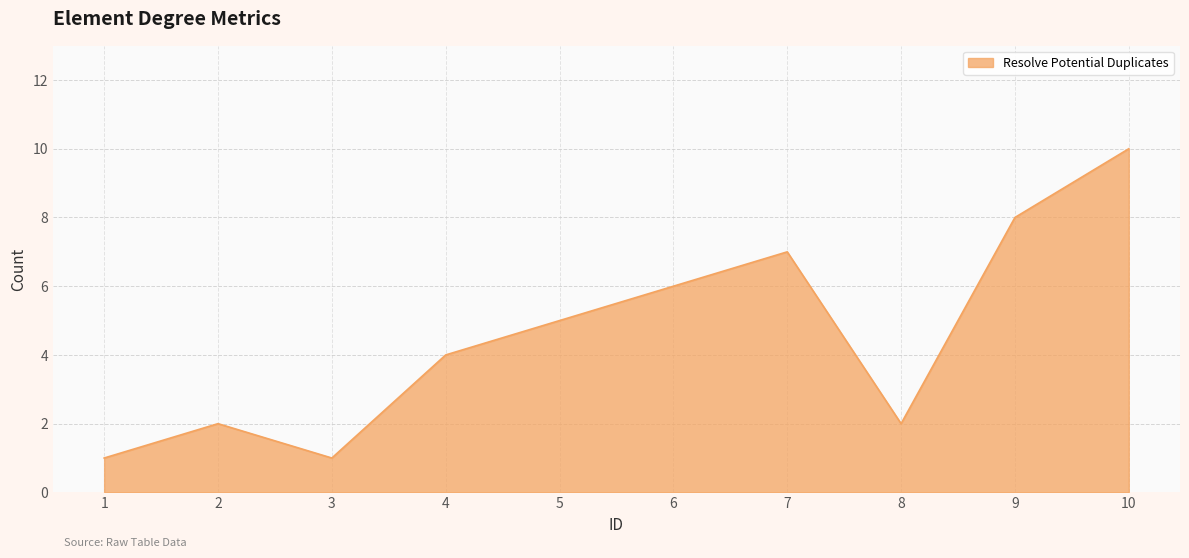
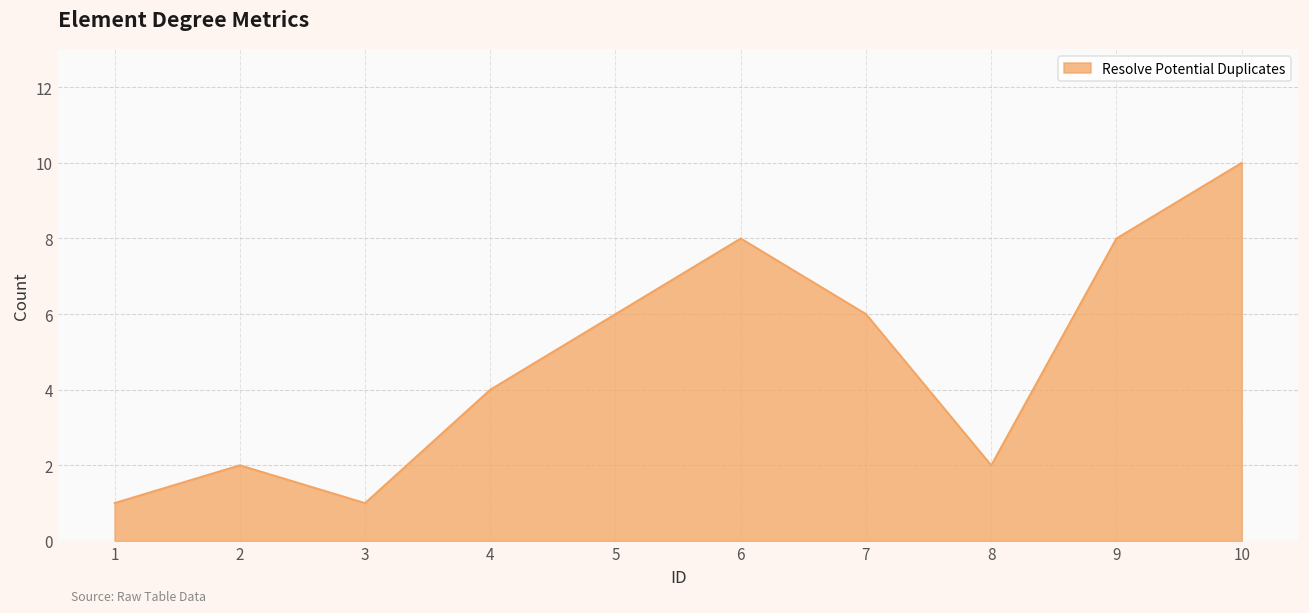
5: 5 -> 6
6: 6 -> 8
7: 7 -> 6
